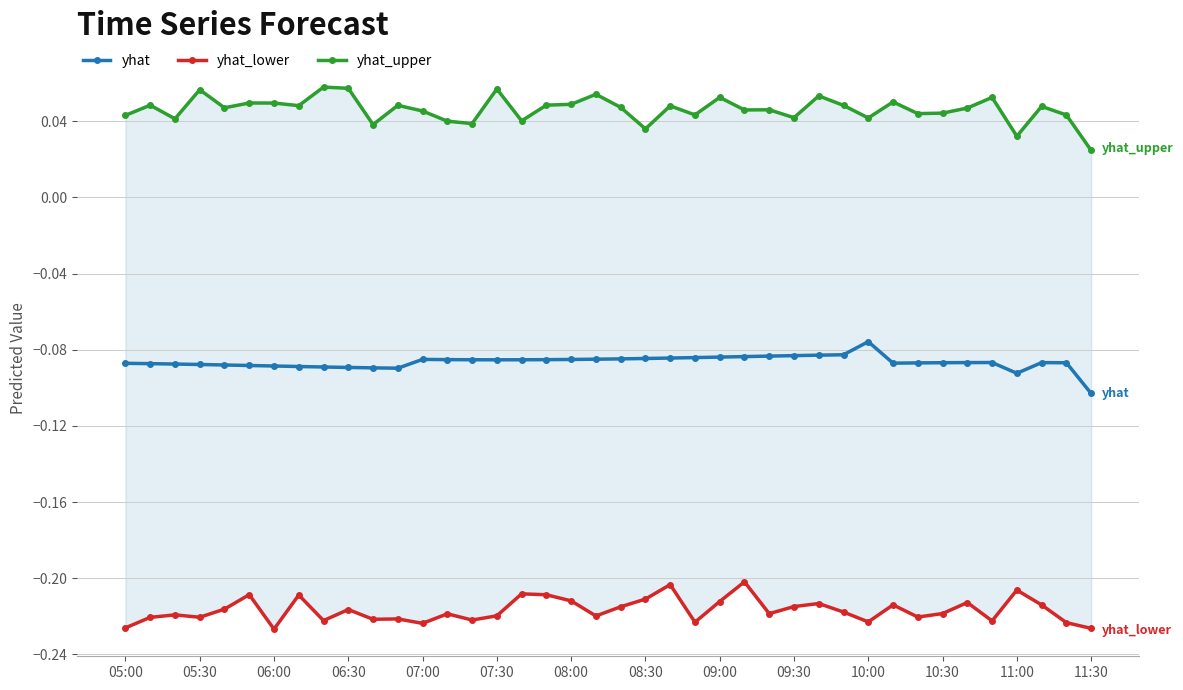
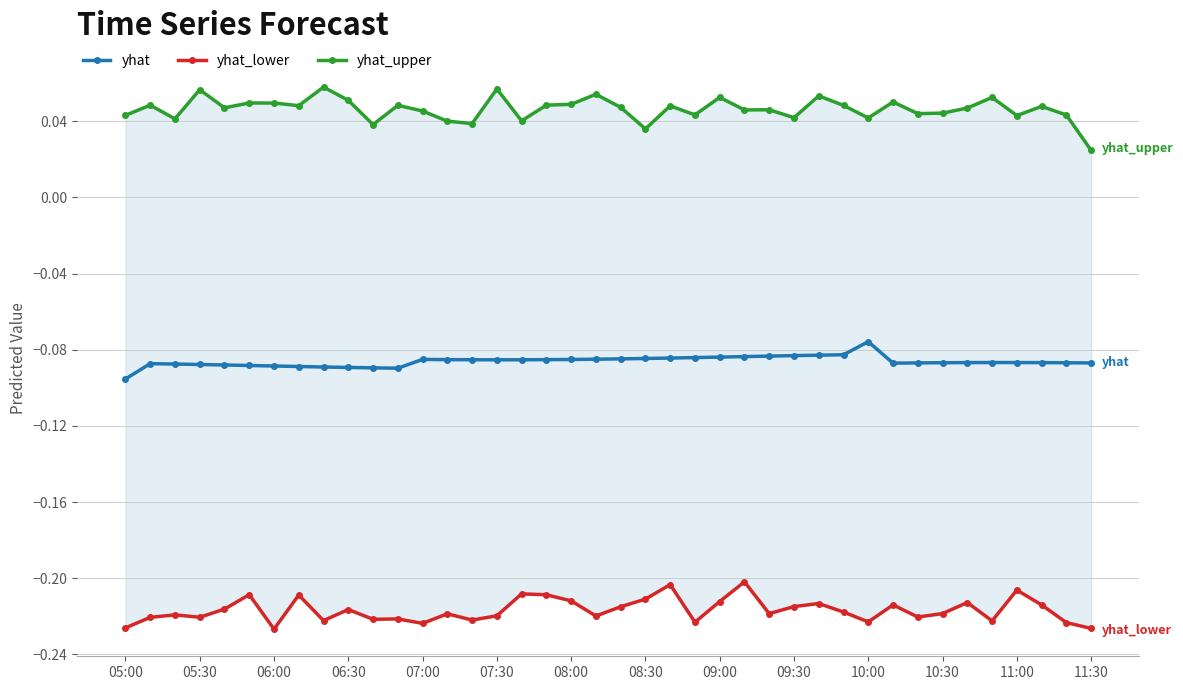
yhat, 05:00: -0.087 -> -0.095
yhat_upper, 06:30: 0.057 -> 0.051
yhat, 11:00: -0.092 -> -0.087
yhat_upper, 11:00: 0.032 -> 0.043
yhat, 11:30: -0.103 -> -0.087
